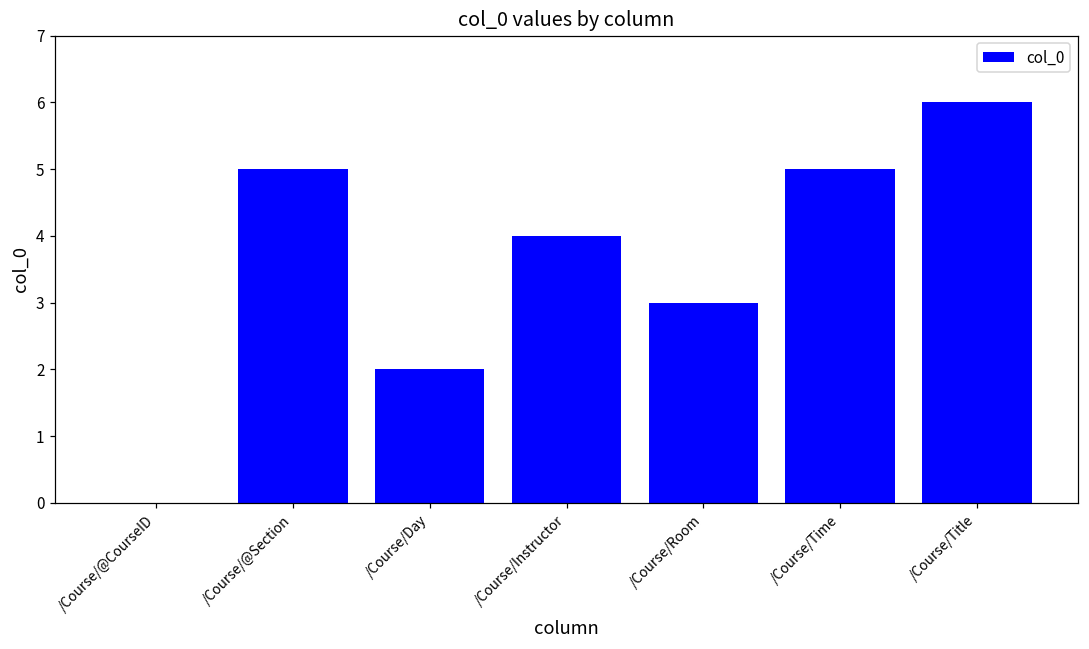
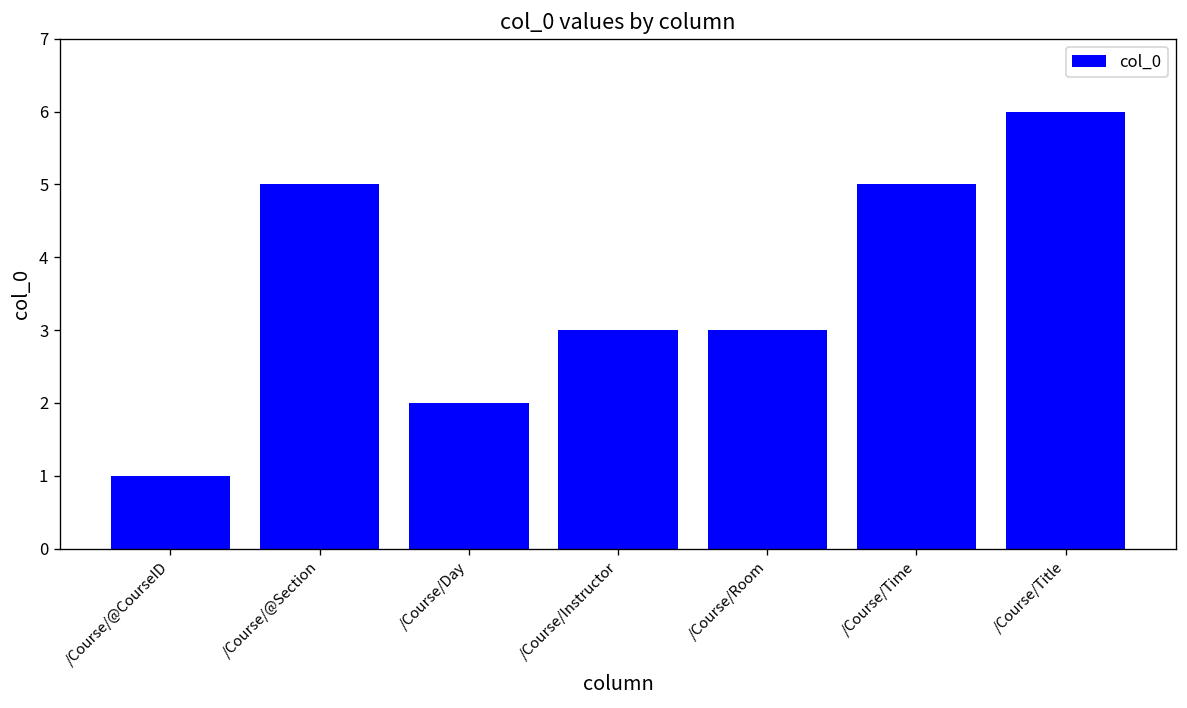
/Course/@CourseID: 0 -> 1
/Course/Instructor: 4 -> 3
